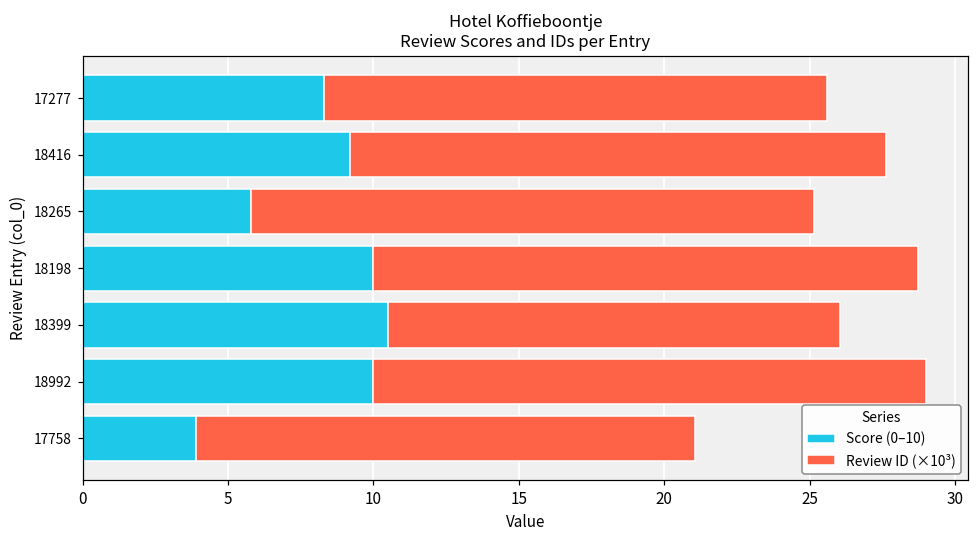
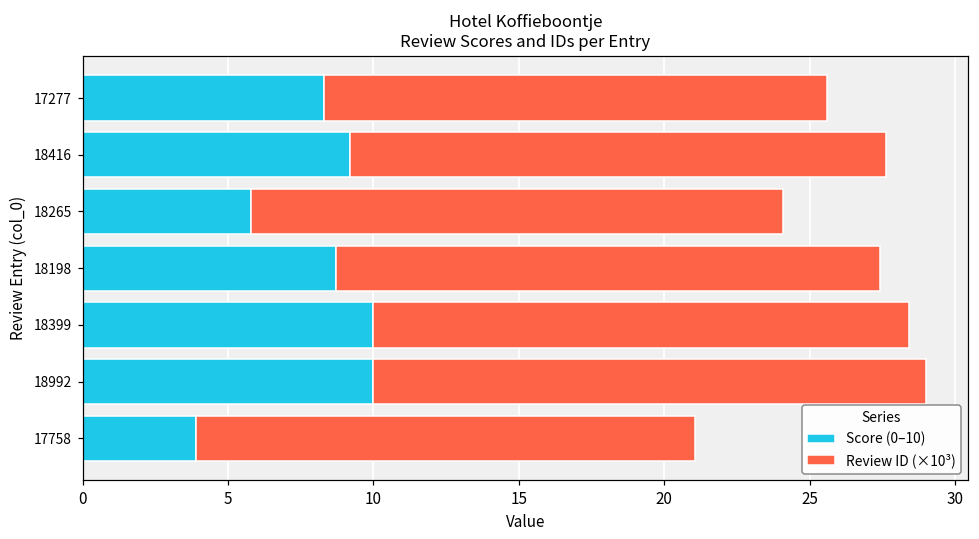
Review ID (×10³), 18265: 19.3 -> 18.3
Score (0–10), 18198: 10.0 -> 8.7
Score (0–10), 18399: 10.5 -> 10.0
Review ID (×10³), 18399: 15.5 -> 18.4
